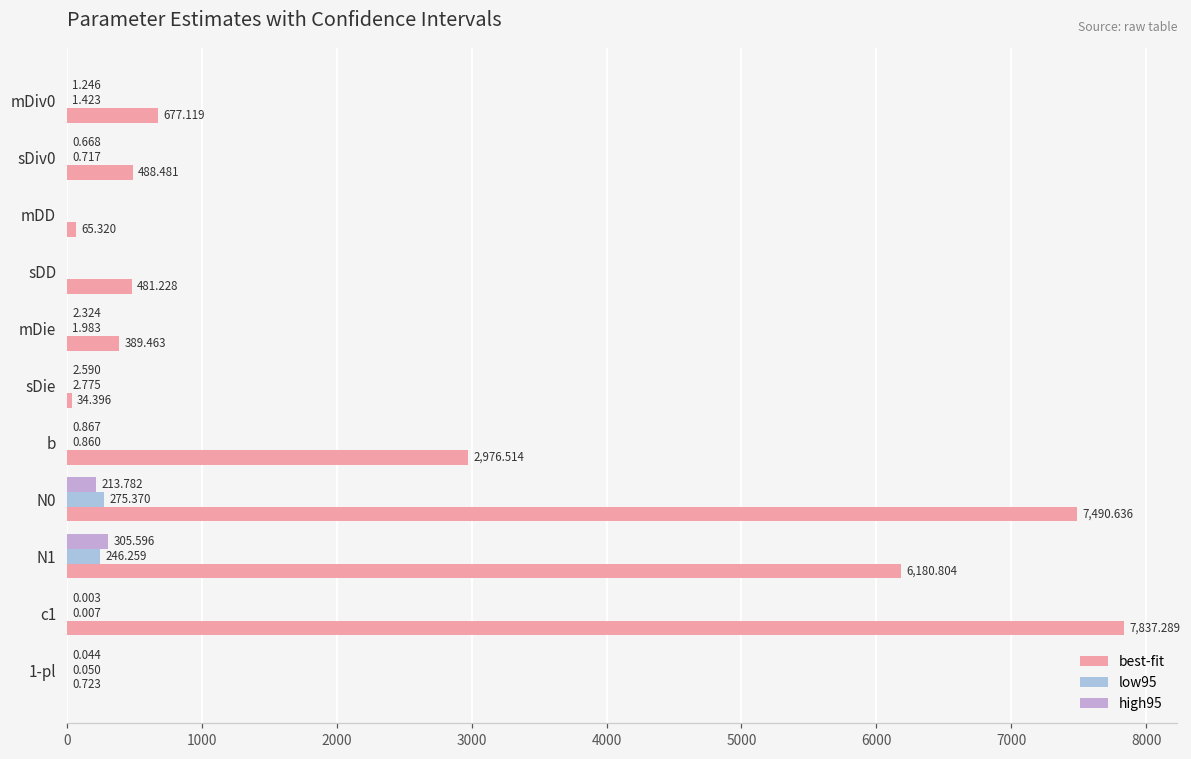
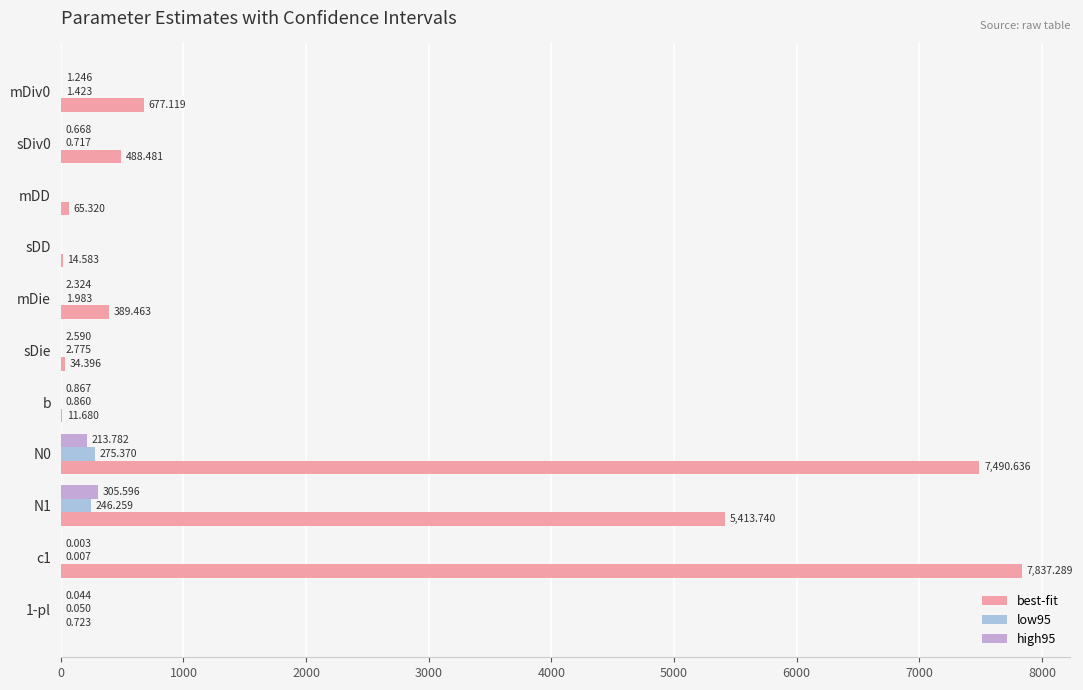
best-fit, sDD: 481.228 -> 14.583
best-fit, b: 2,976.514 -> 11.680
best-fit, N1: 6,180.804 -> 5,413.740
